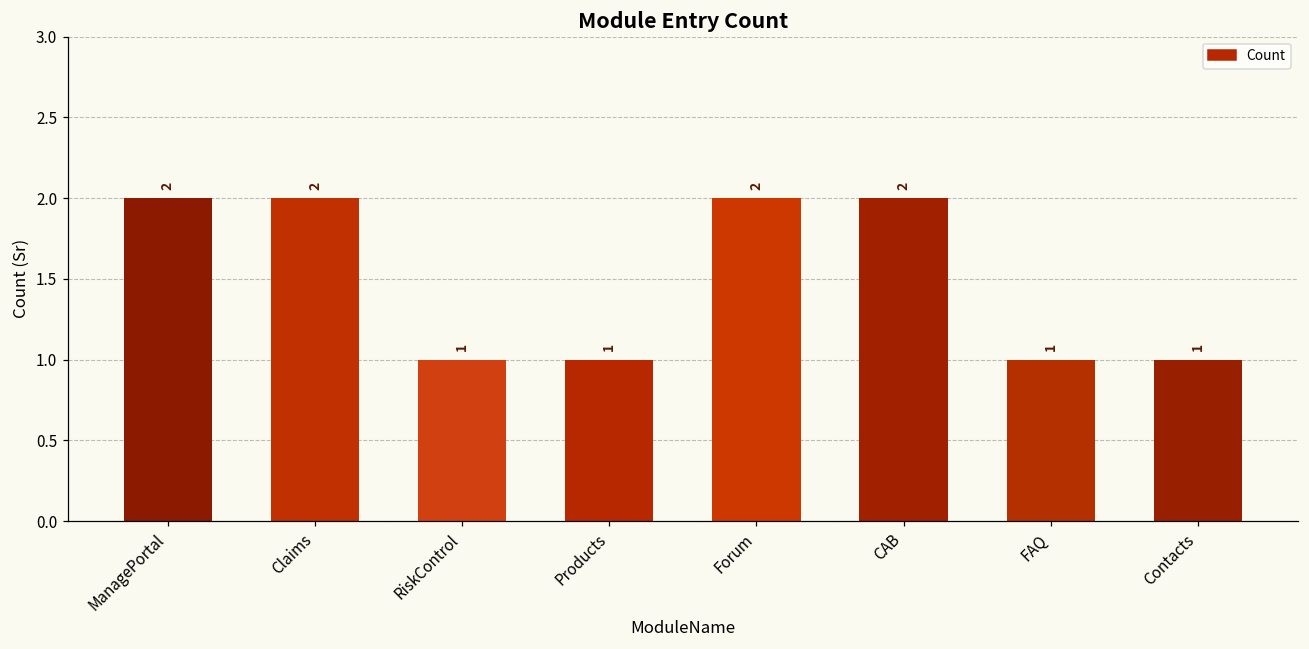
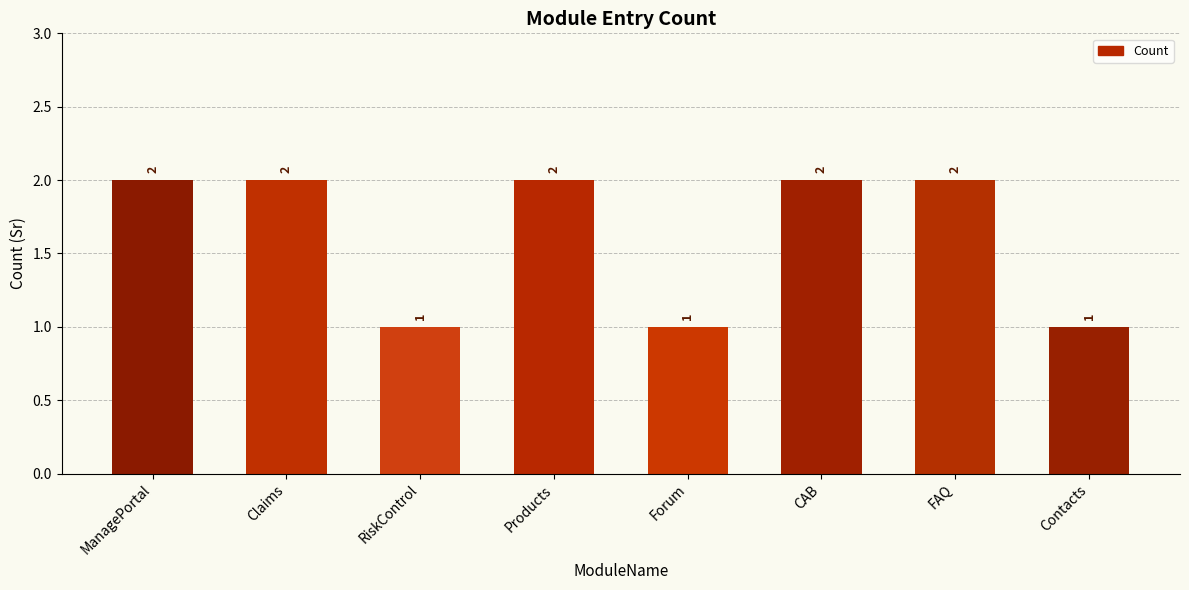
Products: 1 -> 2
Forum: 2 -> 1
FAQ: 1 -> 2
